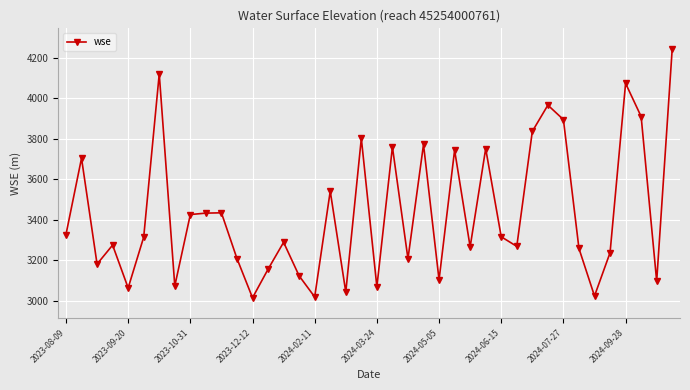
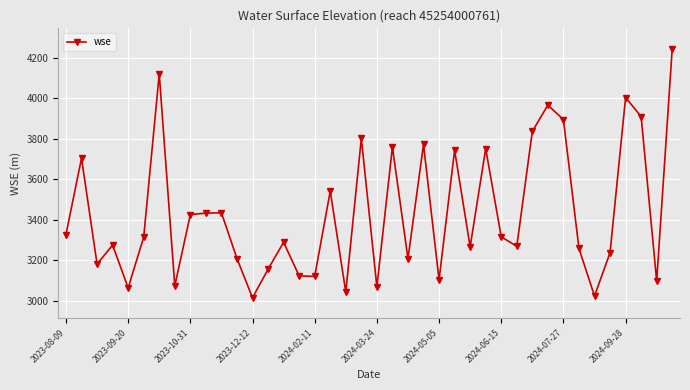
2024-02-11: 3020 -> 3120
2024-09-28: 4070 -> 4000
